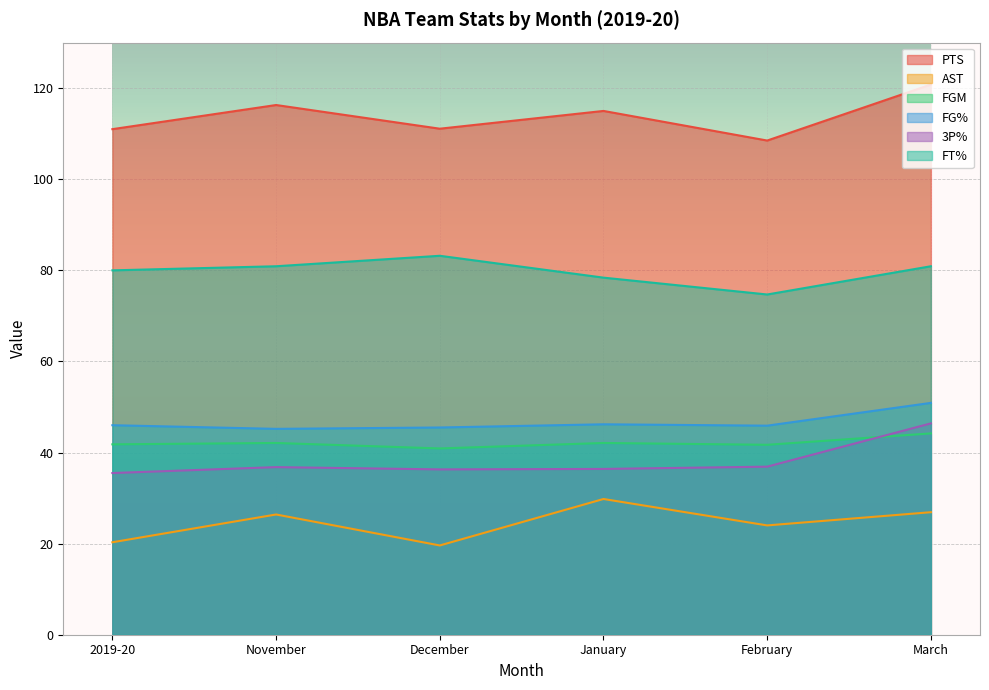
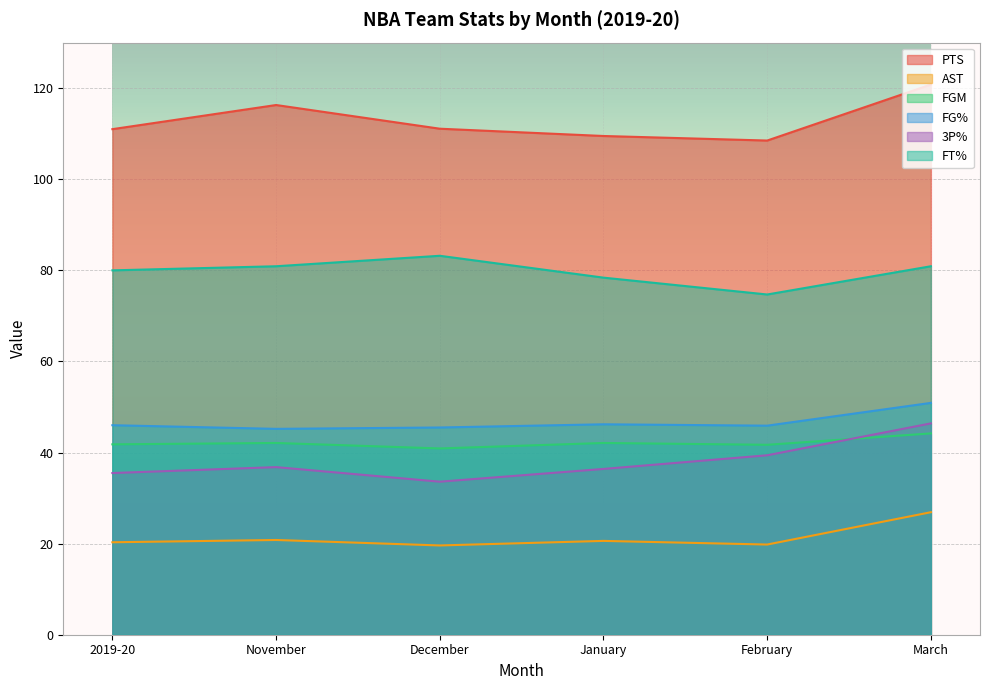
AST, November: 26 -> 21
3P%, December: 36 -> 34
PTS, January: 115 -> 110
AST, January: 30 -> 21
AST, February: 24 -> 20
3P%, February: 37 -> 39
